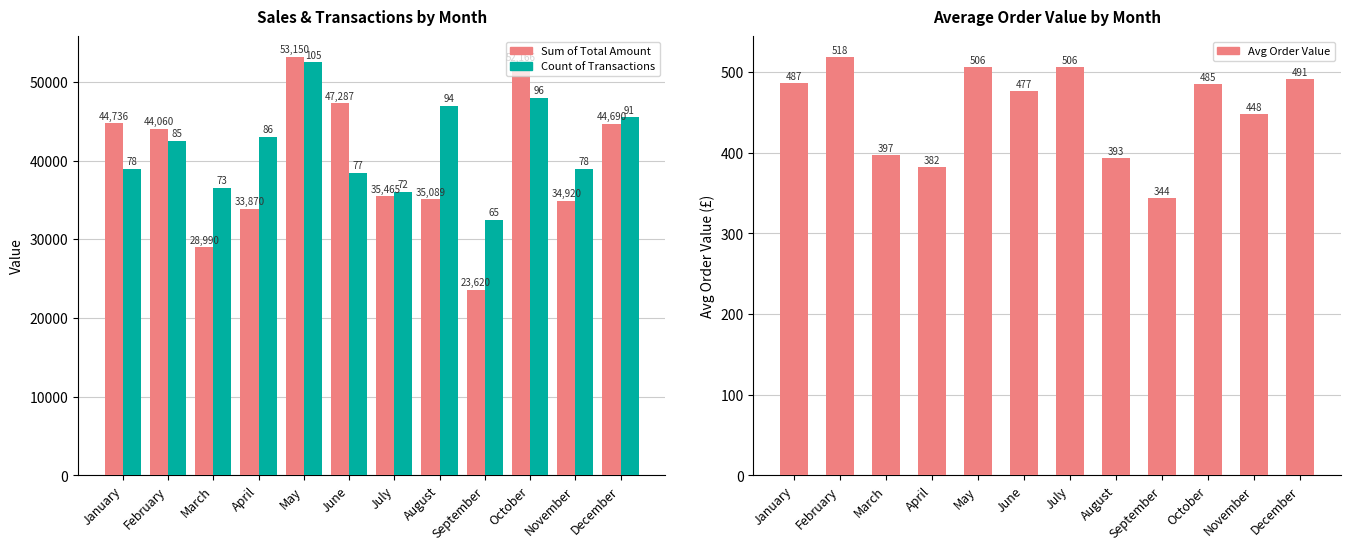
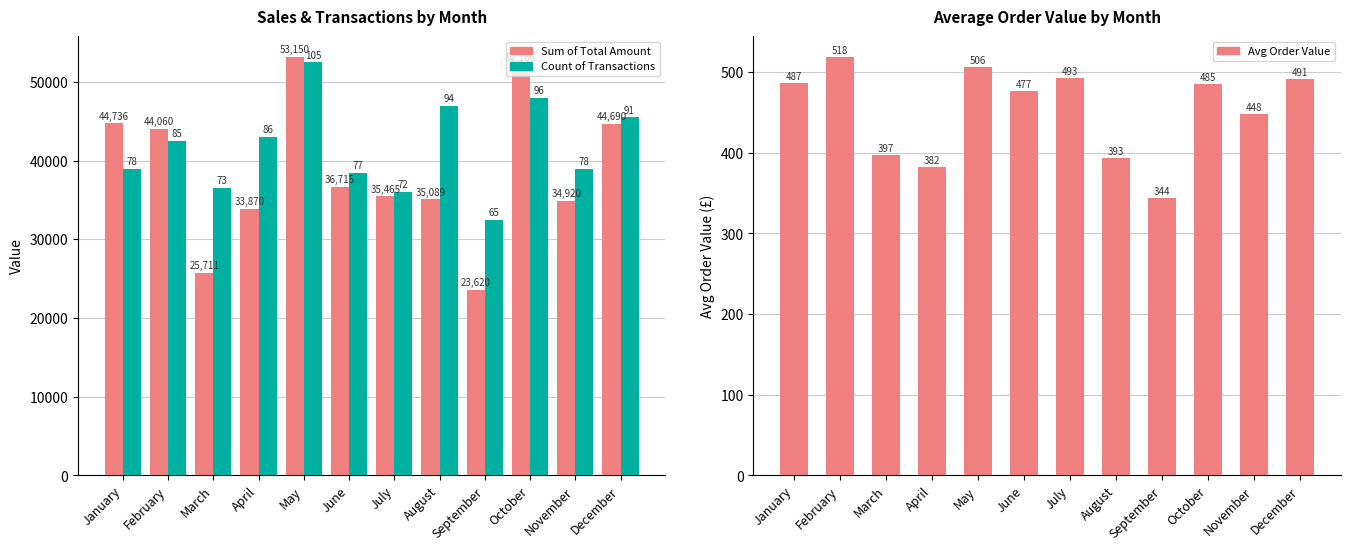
Sales & Transactions by Month, Sum of Total Amount, March: 28,990 -> 25,711
Sales & Transactions by Month, Sum of Total Amount, June: 47,287 -> 36,715
Average Order Value by Month, July: 506 -> 493
